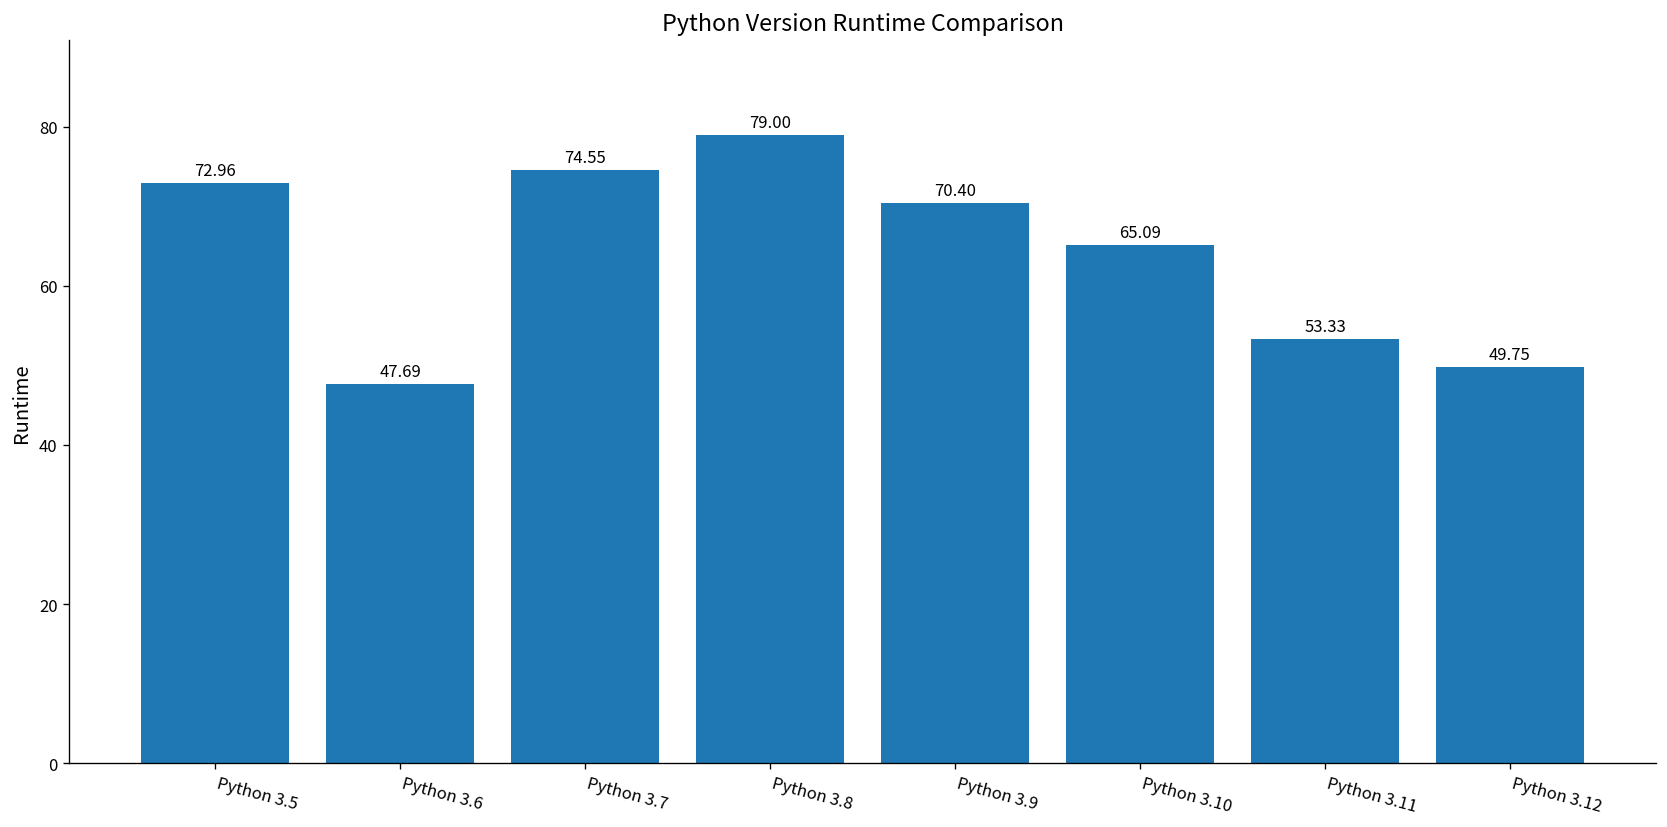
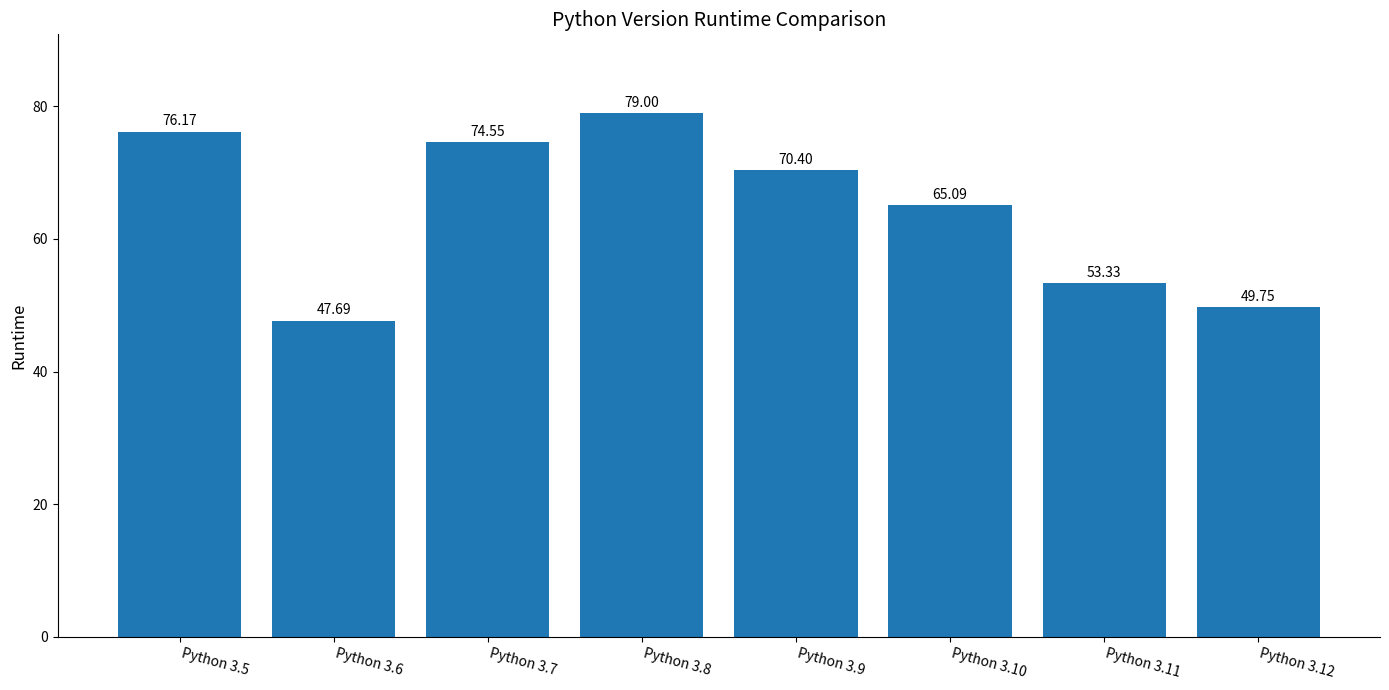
Python 3.5: 72.96 -> 76.17
